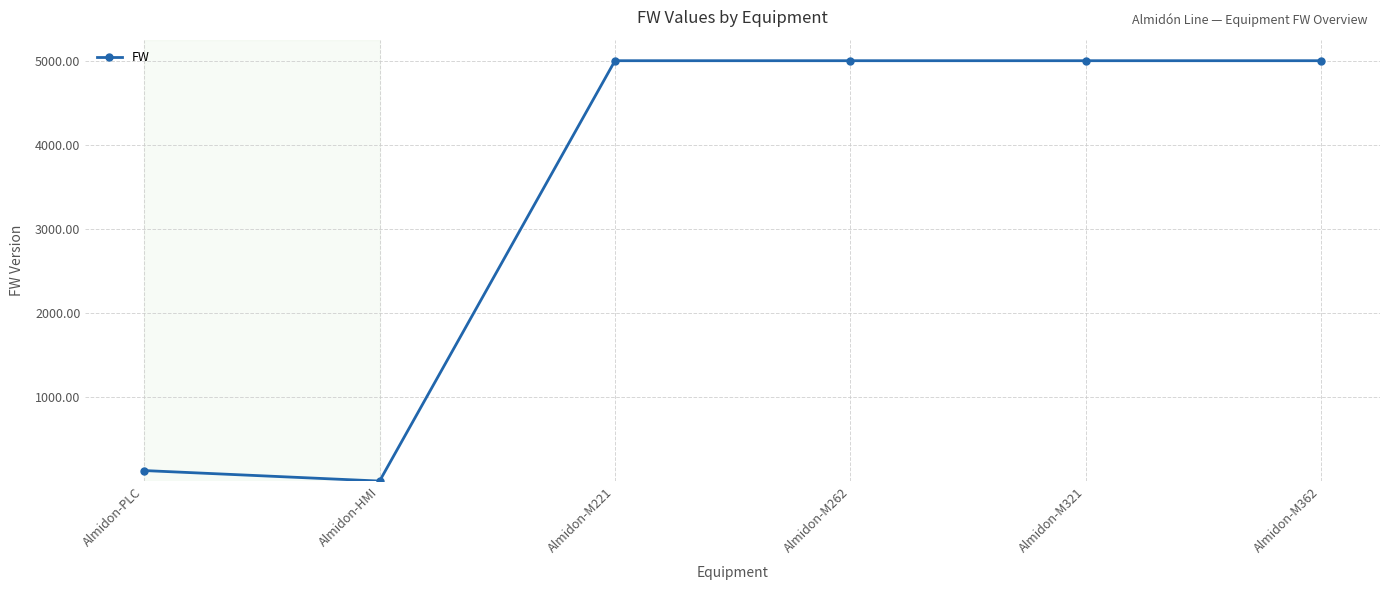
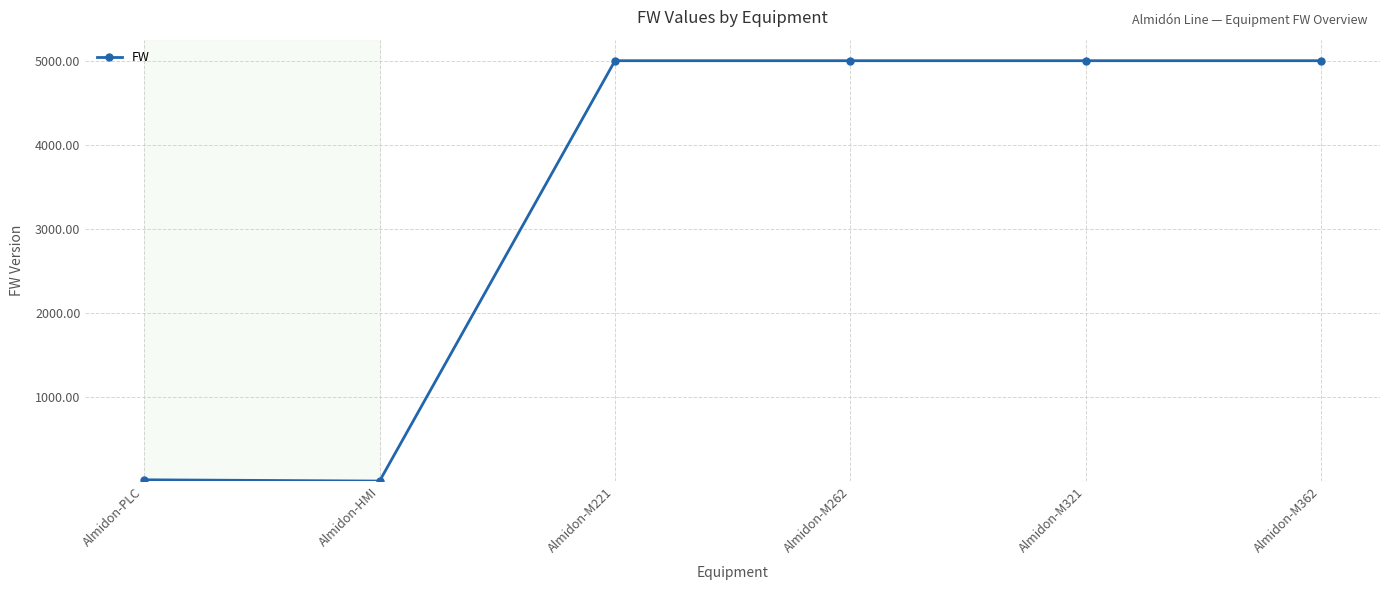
Almidon-PLC: 100 -> 0
